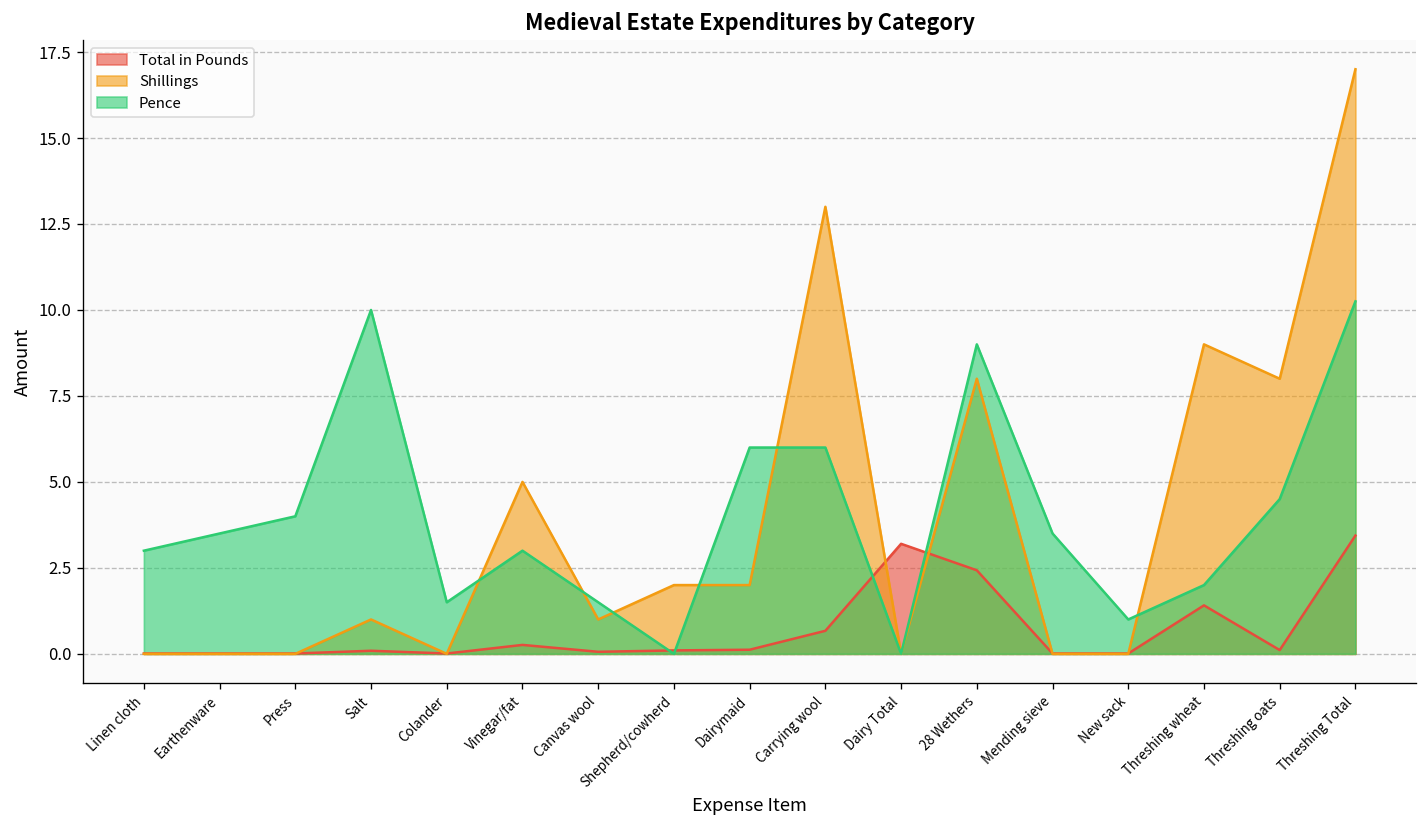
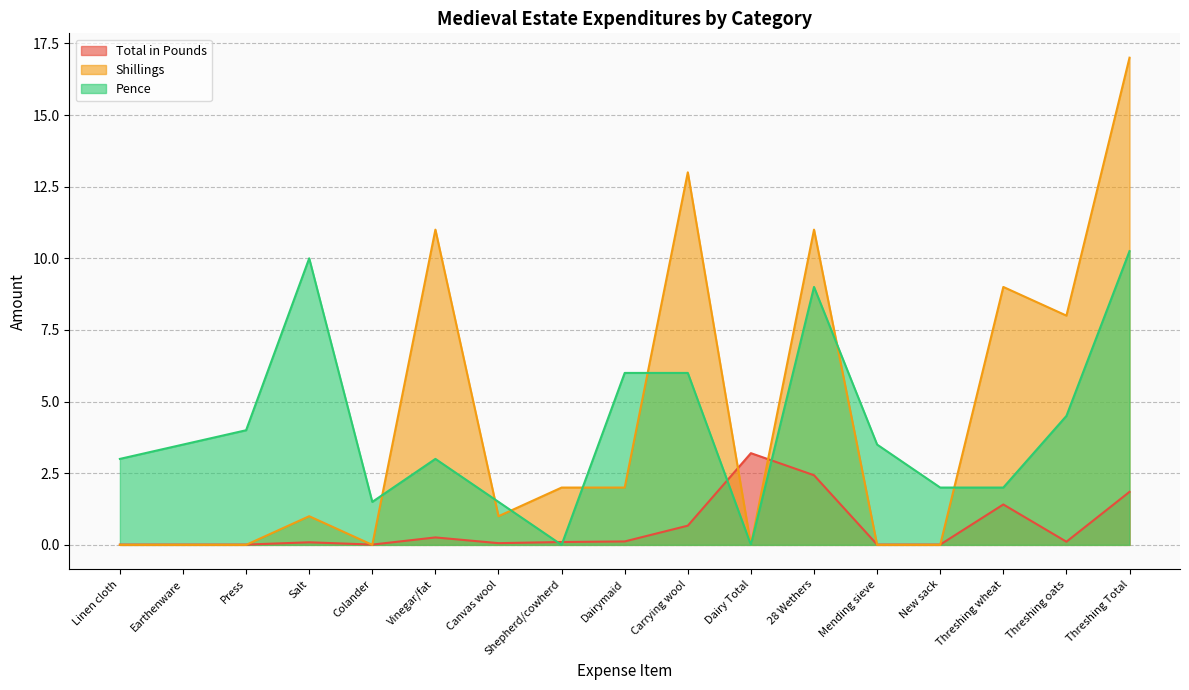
Shillings, Vinegar/fat: 5 -> 11
Shillings, 28 Wethers: 8 -> 11
Pence, New sack: 1 -> 2
Total in Pounds, Threshing Total: 3.4 -> 1.9
